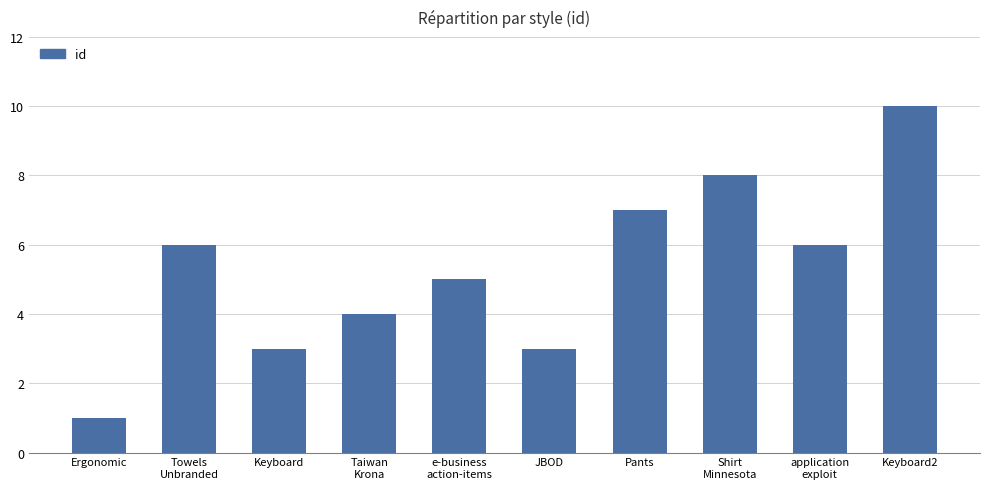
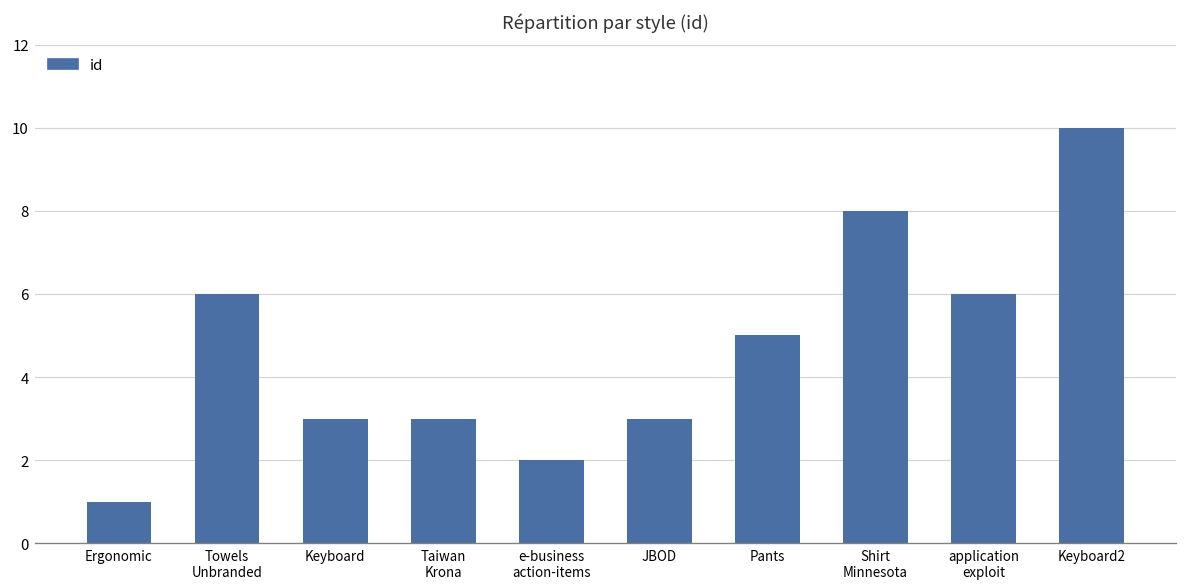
Taiwan Krona: 4 -> 3
e-business action-items: 5 -> 2
Pants: 7 -> 5
